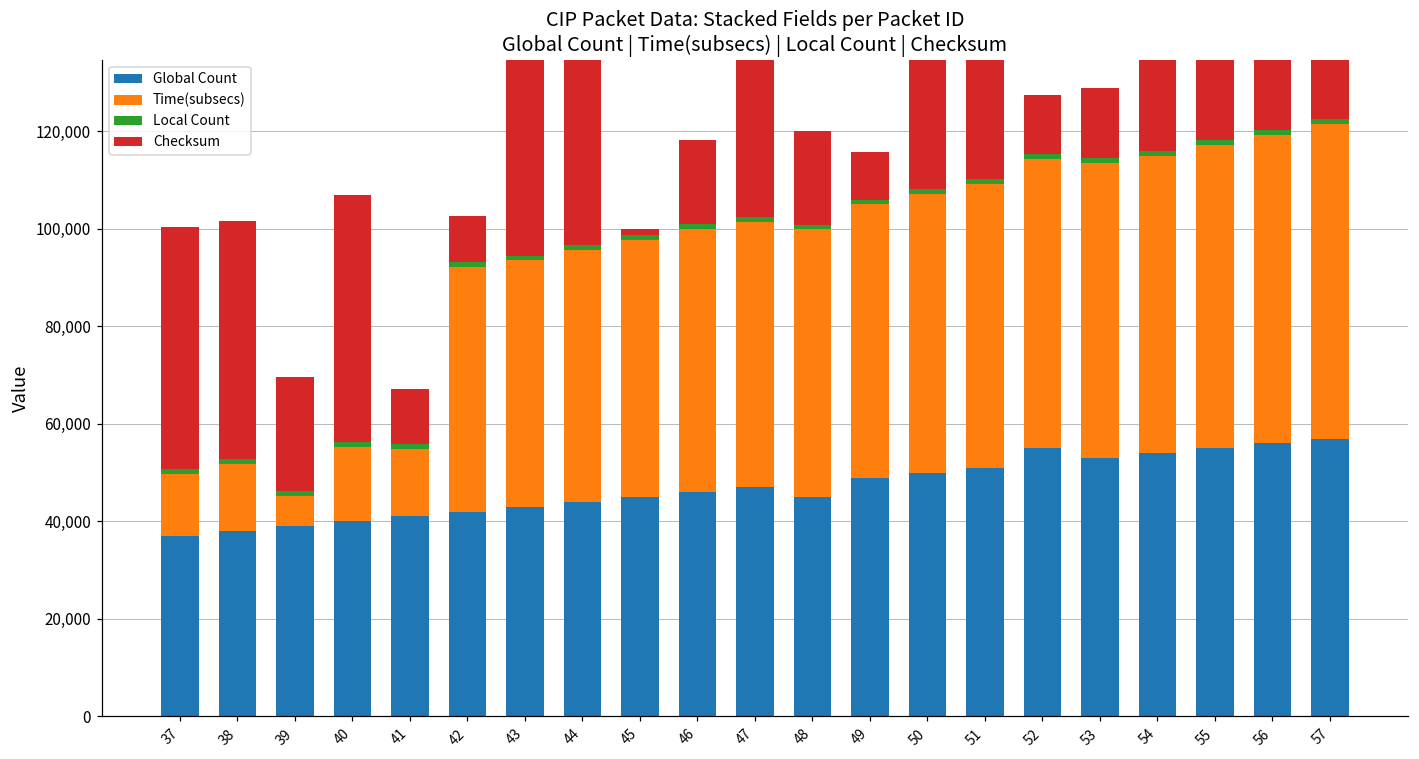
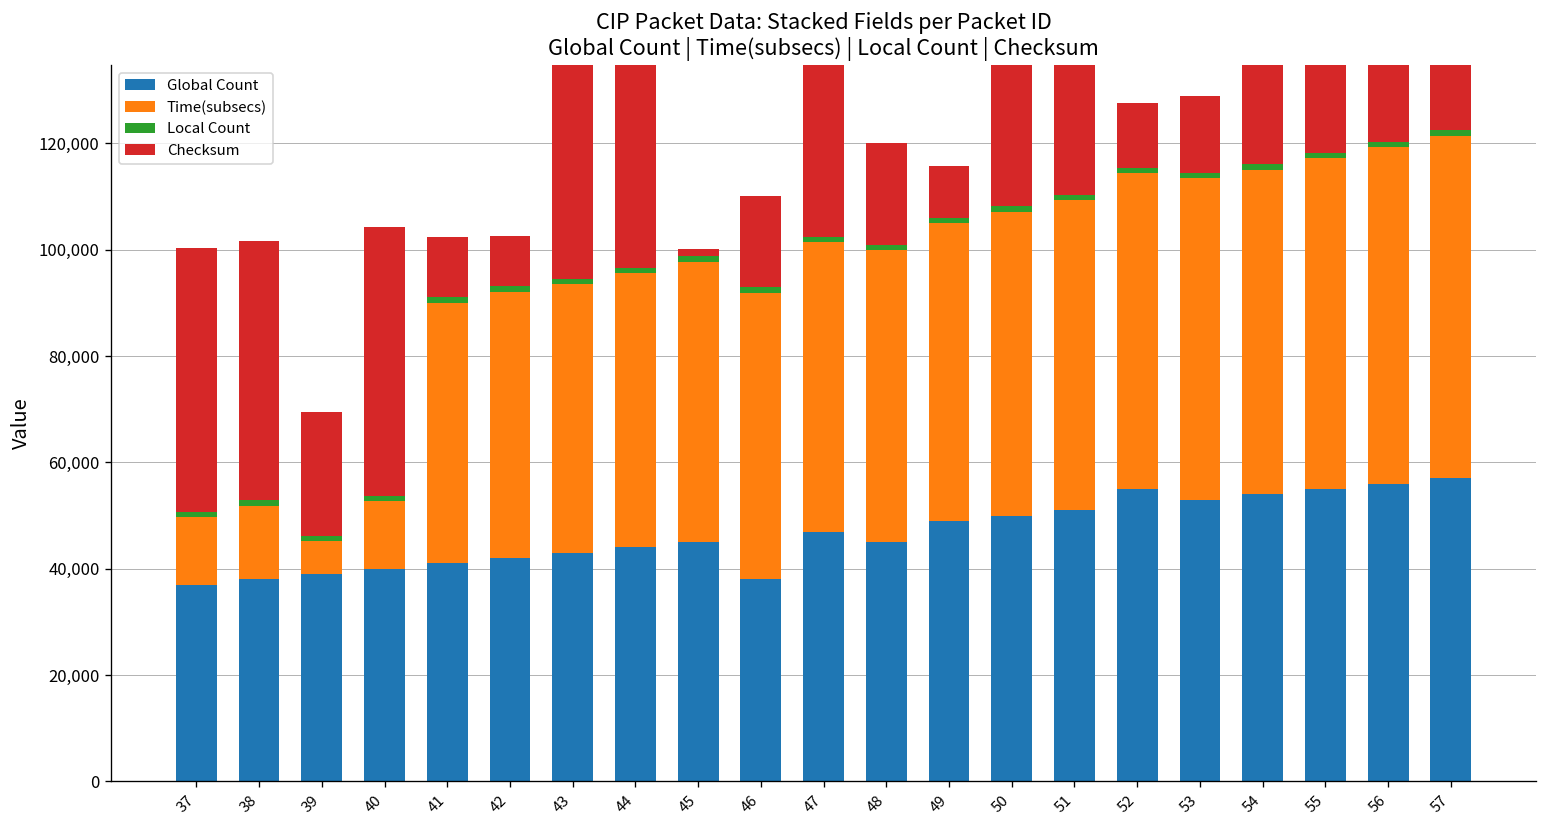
Time(subsecs), 40: 15,000 -> 13,000
Time(subsecs), 41: 14,000 -> 49,000
Global Count, 46: 46,000 -> 38,000
